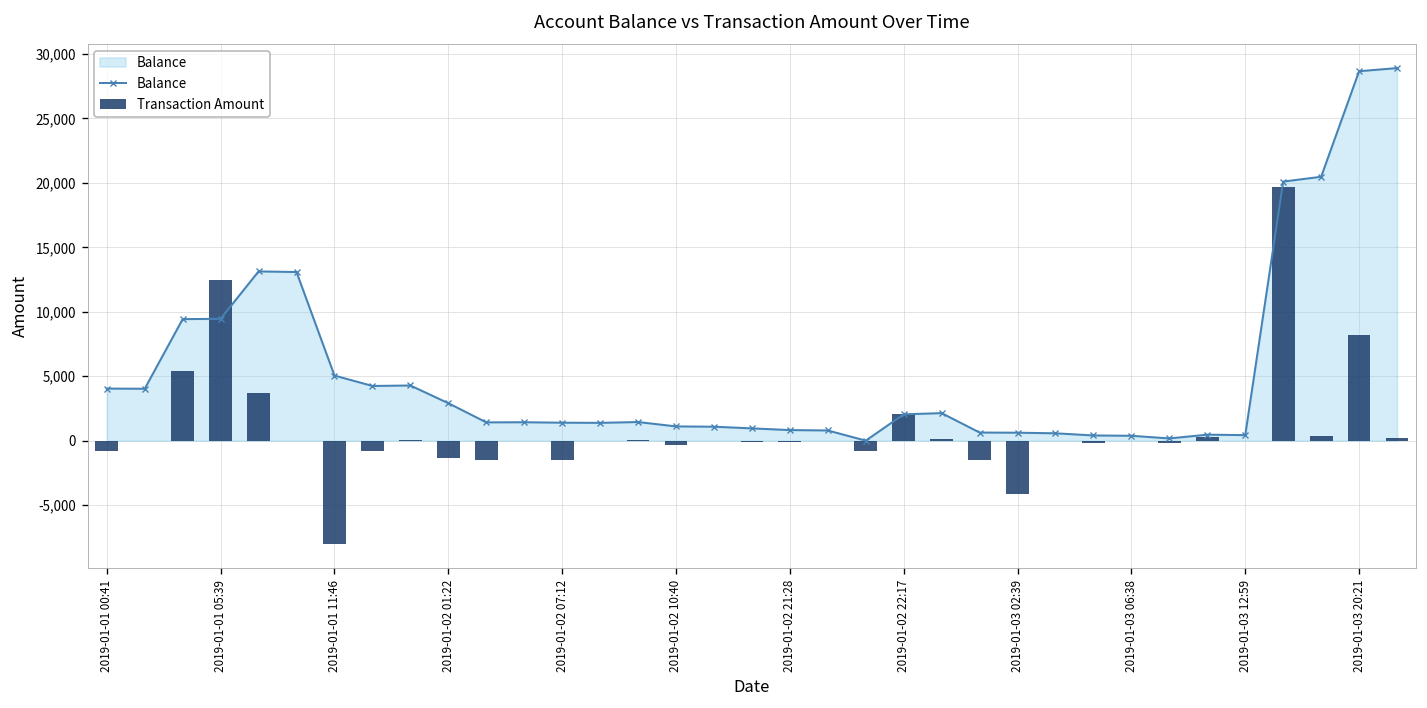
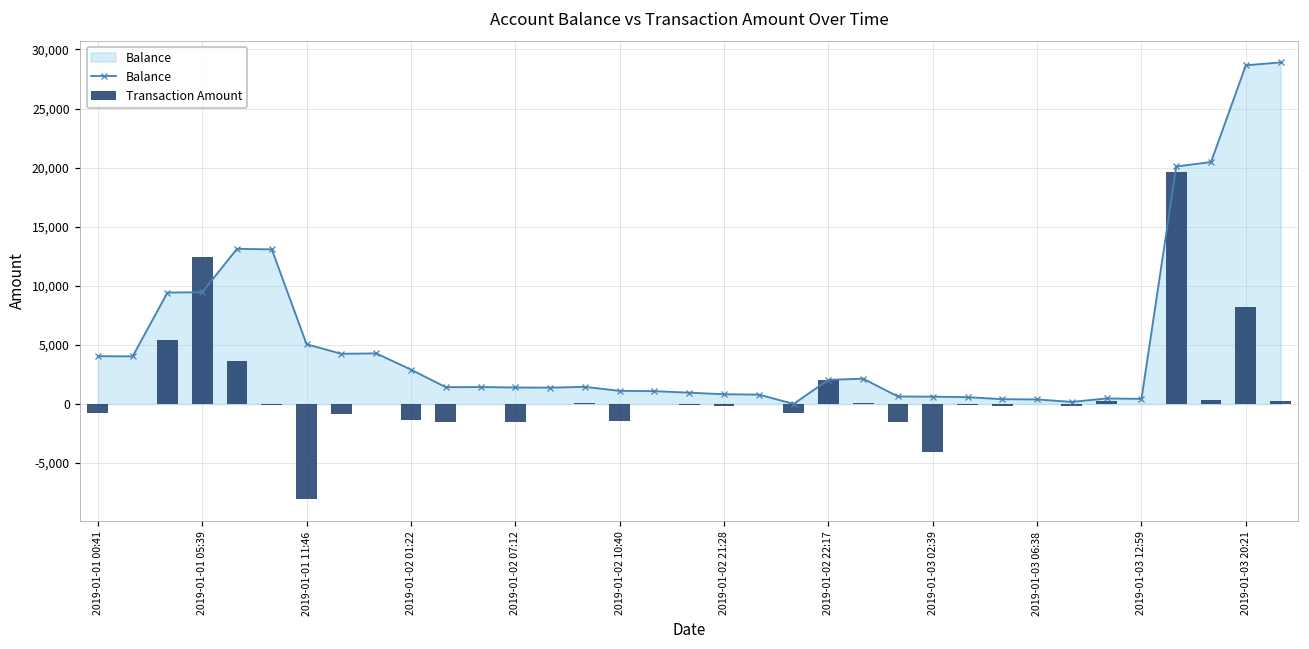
Transaction Amount, 2019-01-02 10:40: -300 -> -1,500
